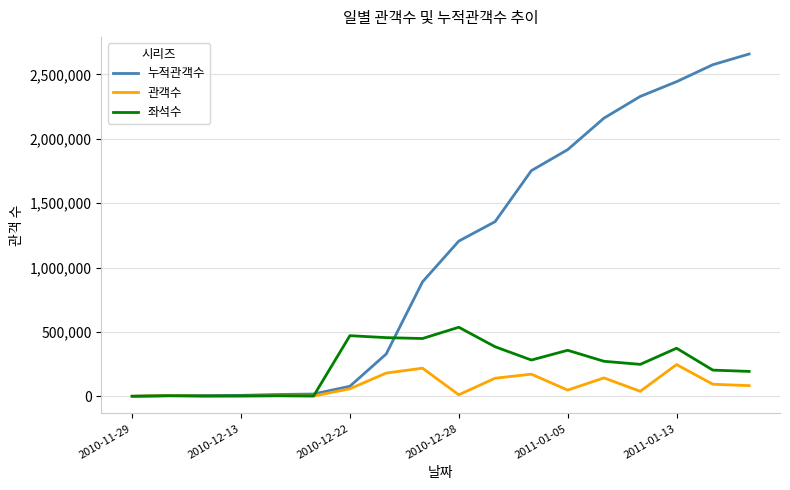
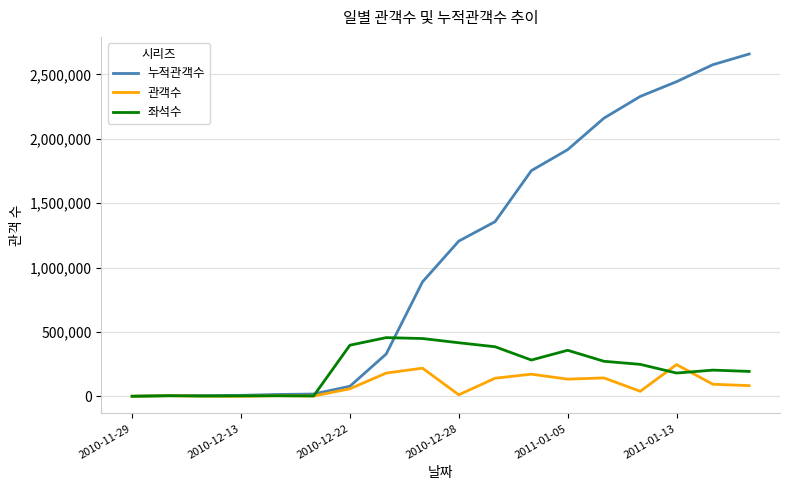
좌석수, 2010-12-22: 470,000 -> 400,000
좌석수, 2010-12-28: 540,000 -> 420,000
관객수, 2011-01-05: 50,000 -> 130,000
좌석수, 2011-01-13: 370,000 -> 180,000
